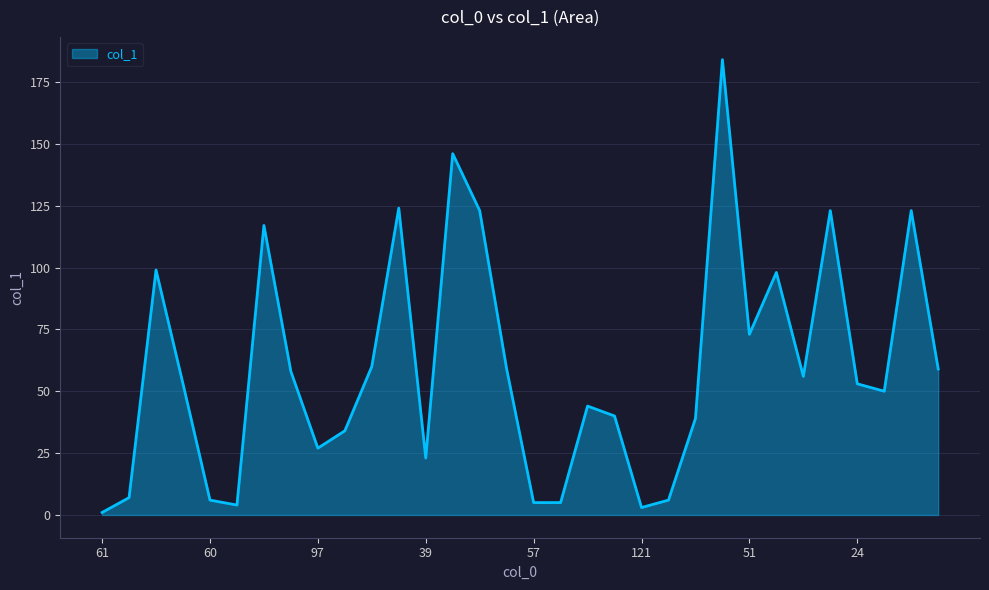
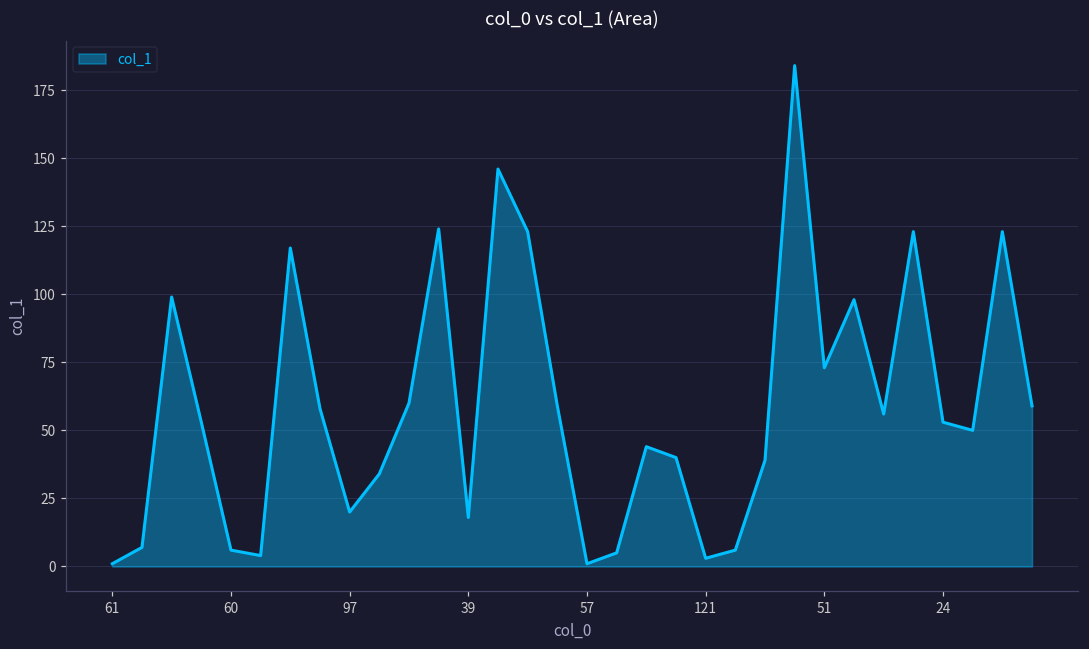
97: 27 -> 20
39: 23 -> 18
57: 5 -> 1
